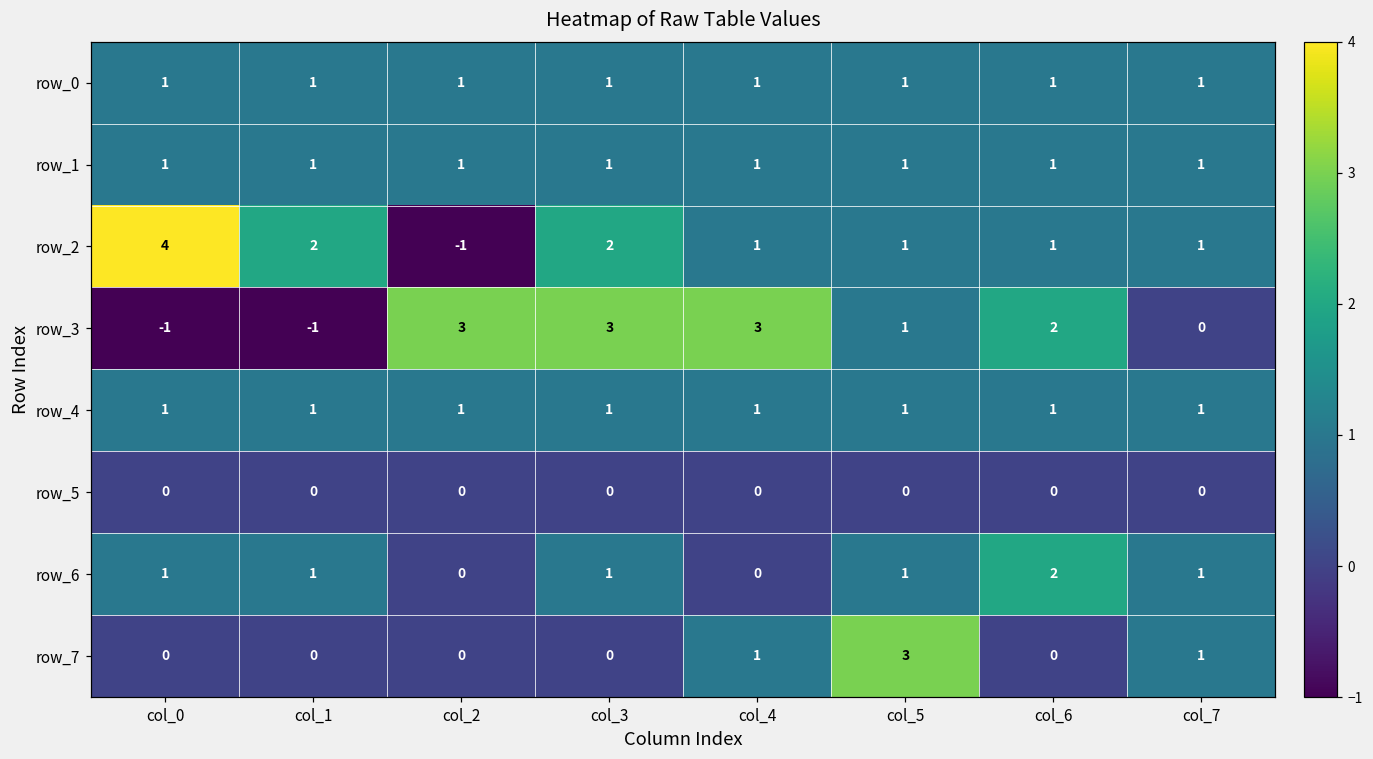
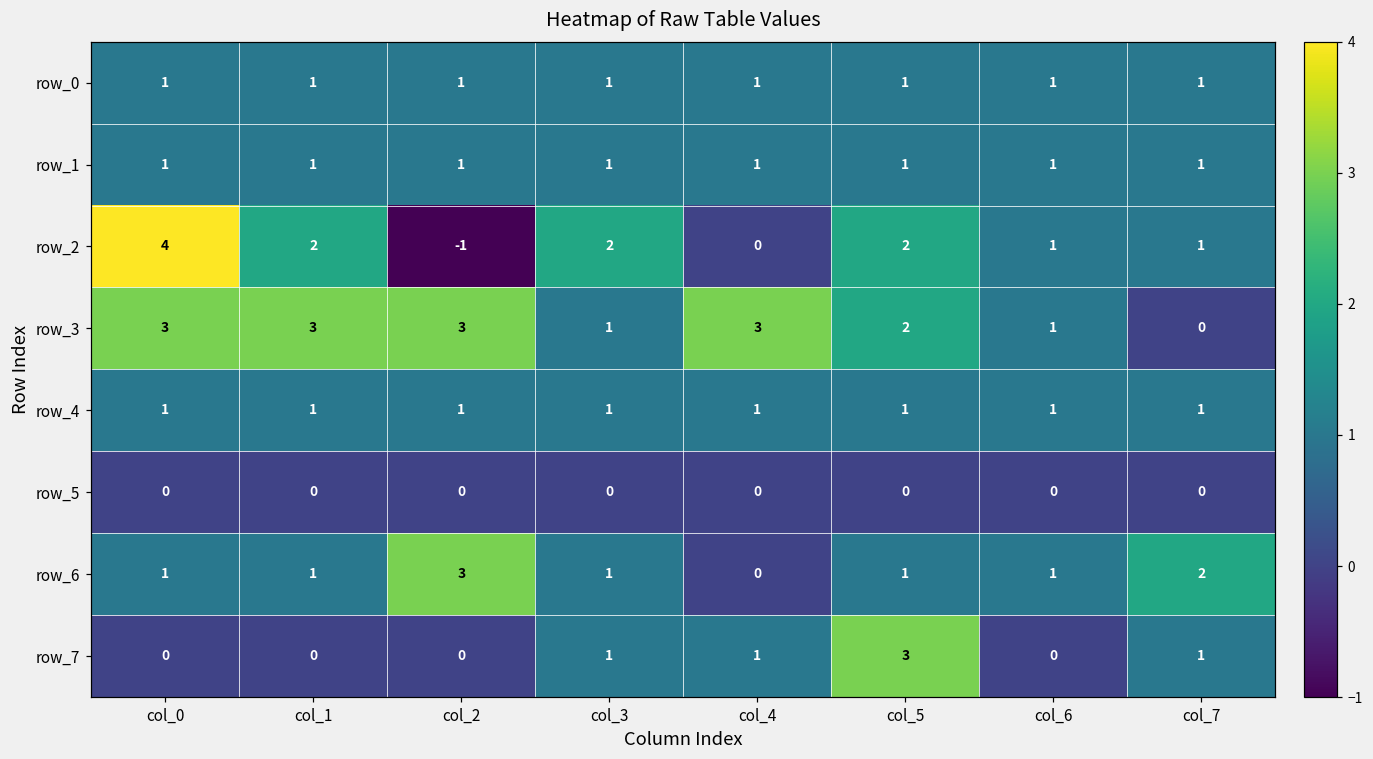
row_2, col_4: 1 -> 0
row_2, col_5: 1 -> 2
row_3, col_0: -1 -> 3
row_3, col_1: -1 -> 3
row_3, col_3: 3 -> 1
row_3, col_5: 1 -> 2
row_3, col_6: 2 -> 1
row_6, col_2: 0 -> 3
row_6, col_6: 2 -> 1
row_6, col_7: 1 -> 2
row_7, col_3: 0 -> 1
